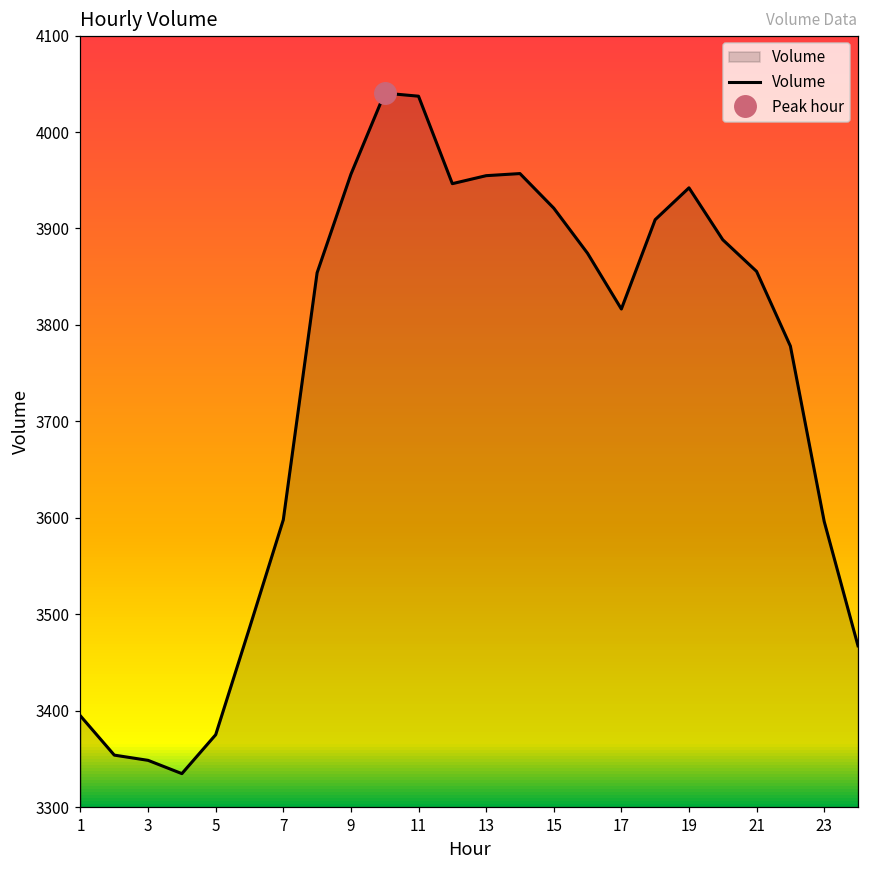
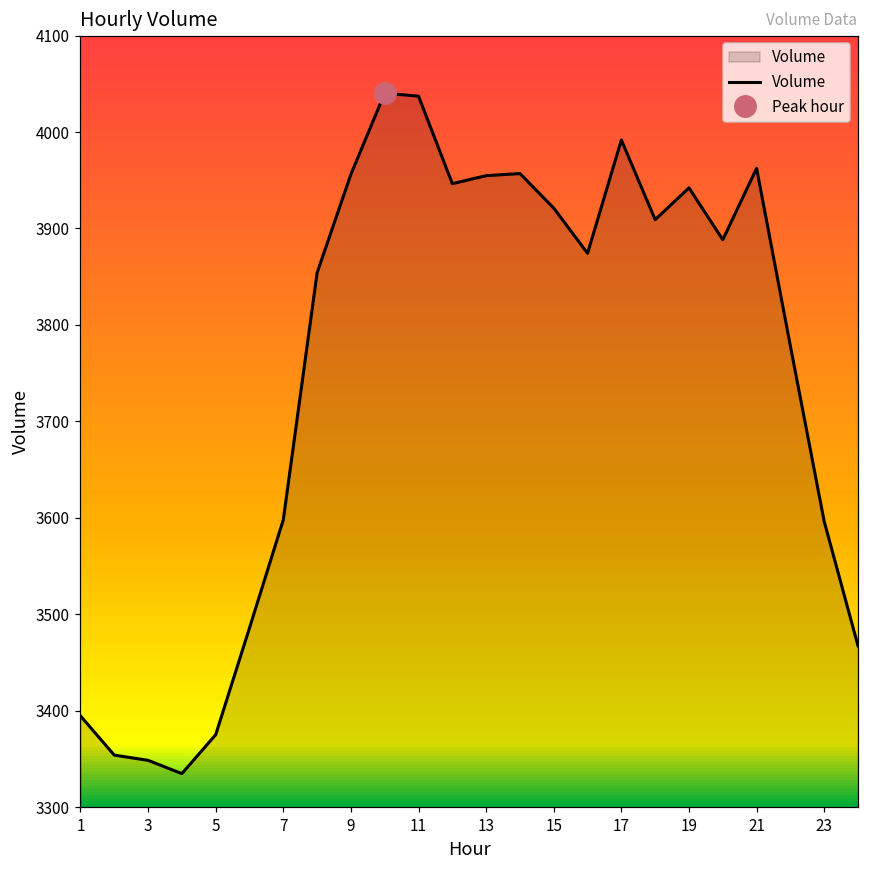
Volume, 17: 3820 -> 3990
Volume, 21: 3860 -> 3960
